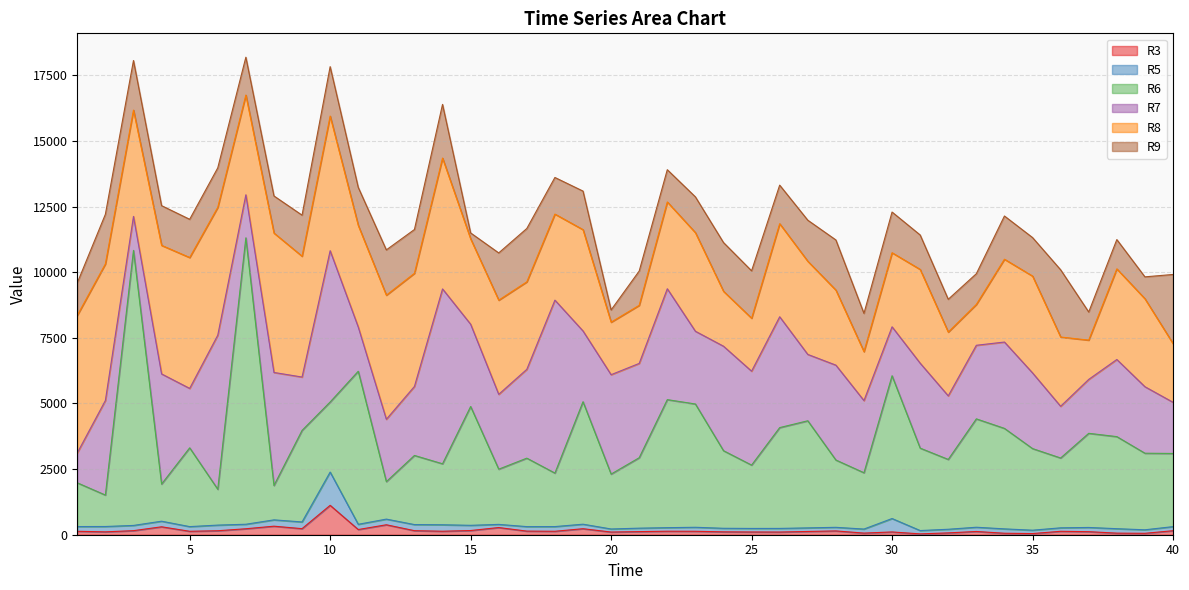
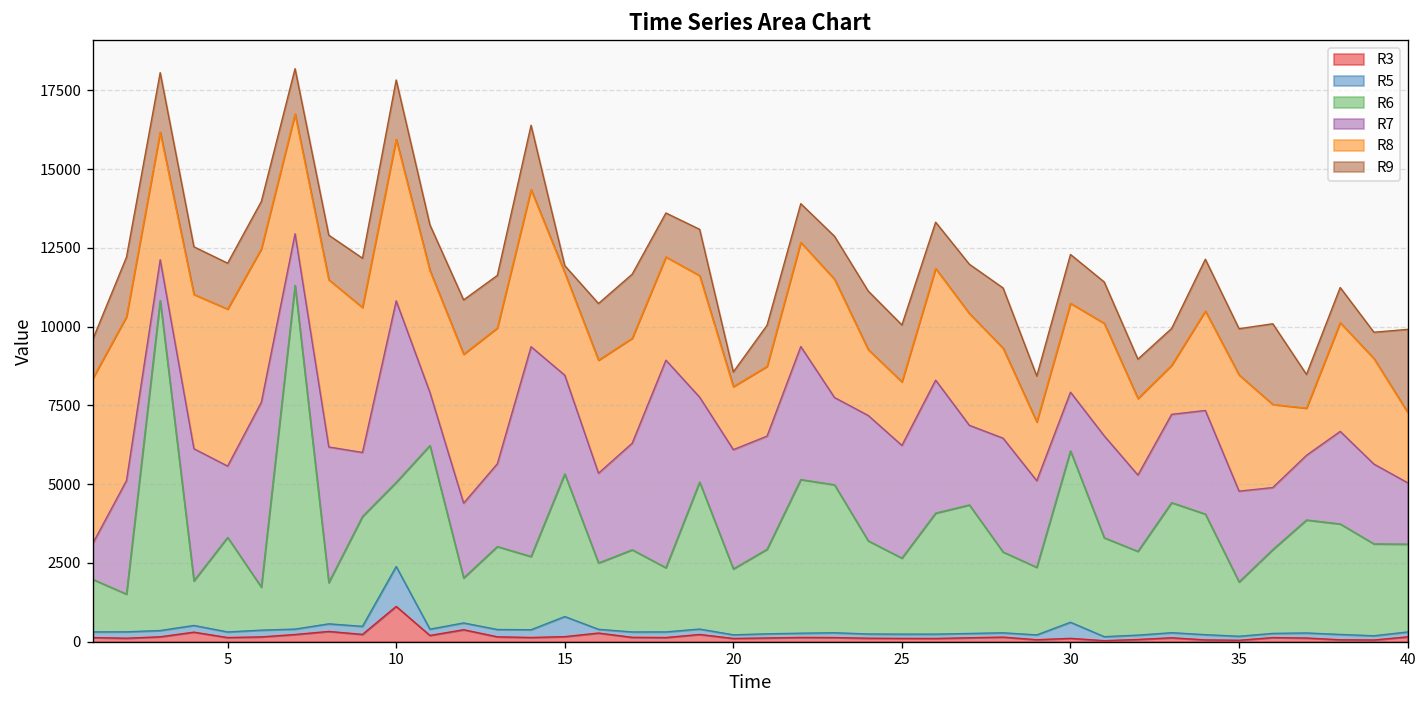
R5, 15: 200 -> 600
R6, 35: 3100 -> 1700
